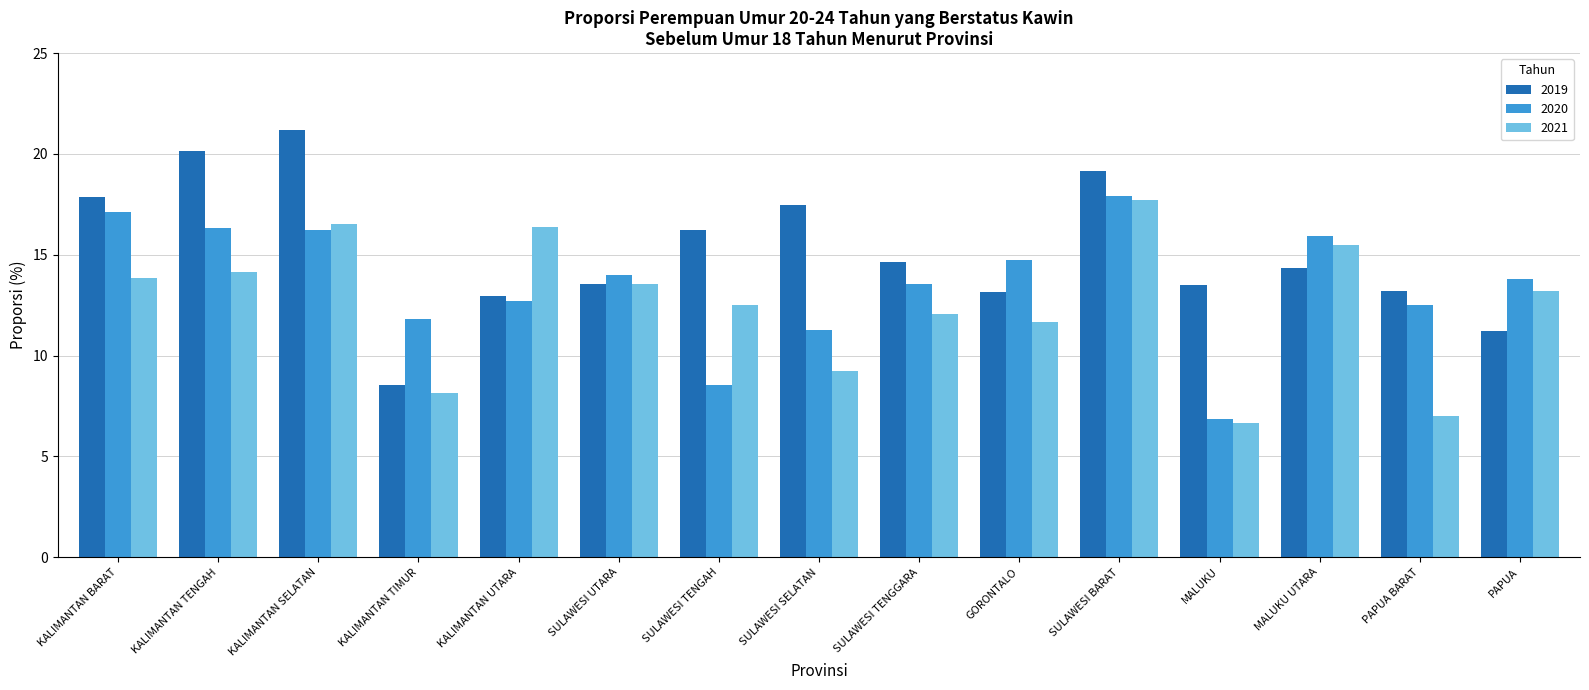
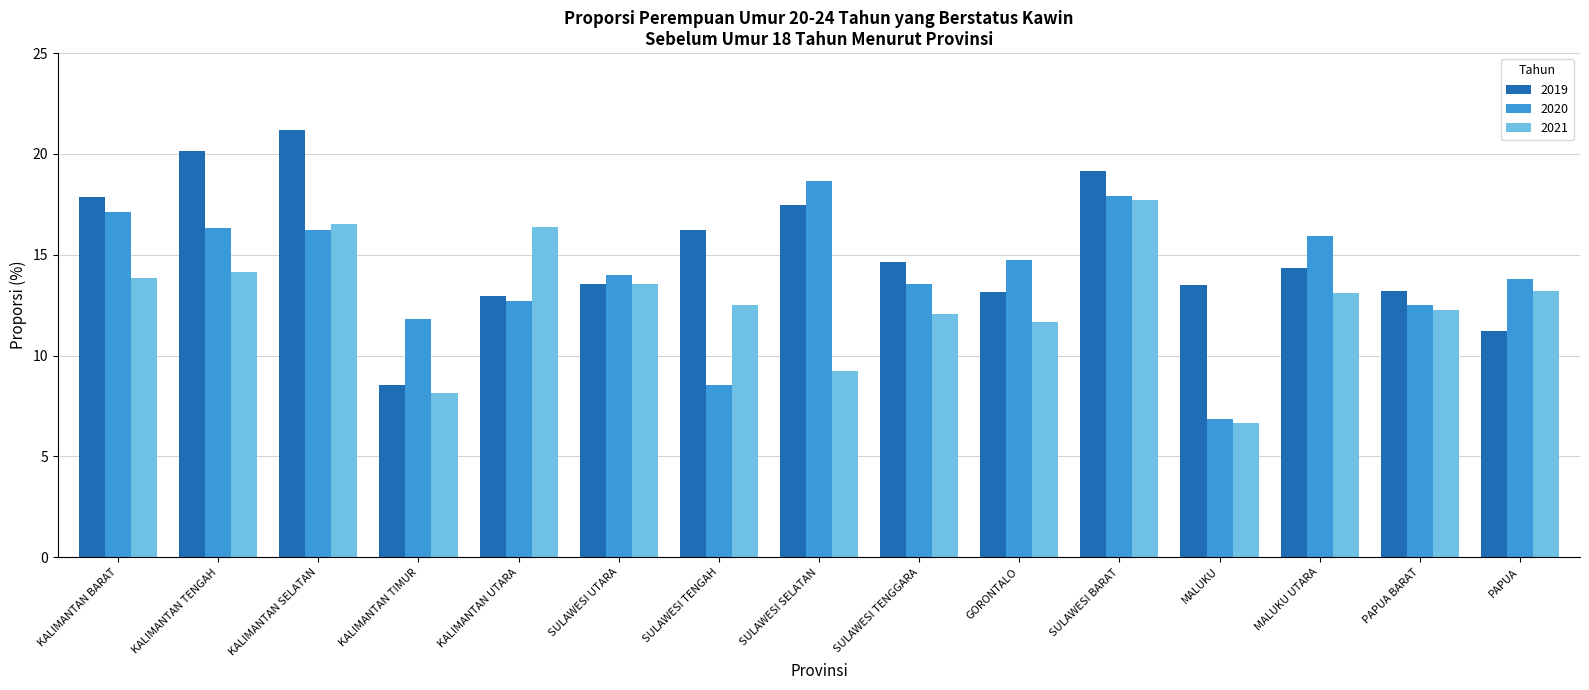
2020, SULAWESI SELATAN: 11.3 -> 18.7
2021, MALUKU UTARA: 15.5 -> 13.1
2021, PAPUA BARAT: 7.0 -> 12.3
